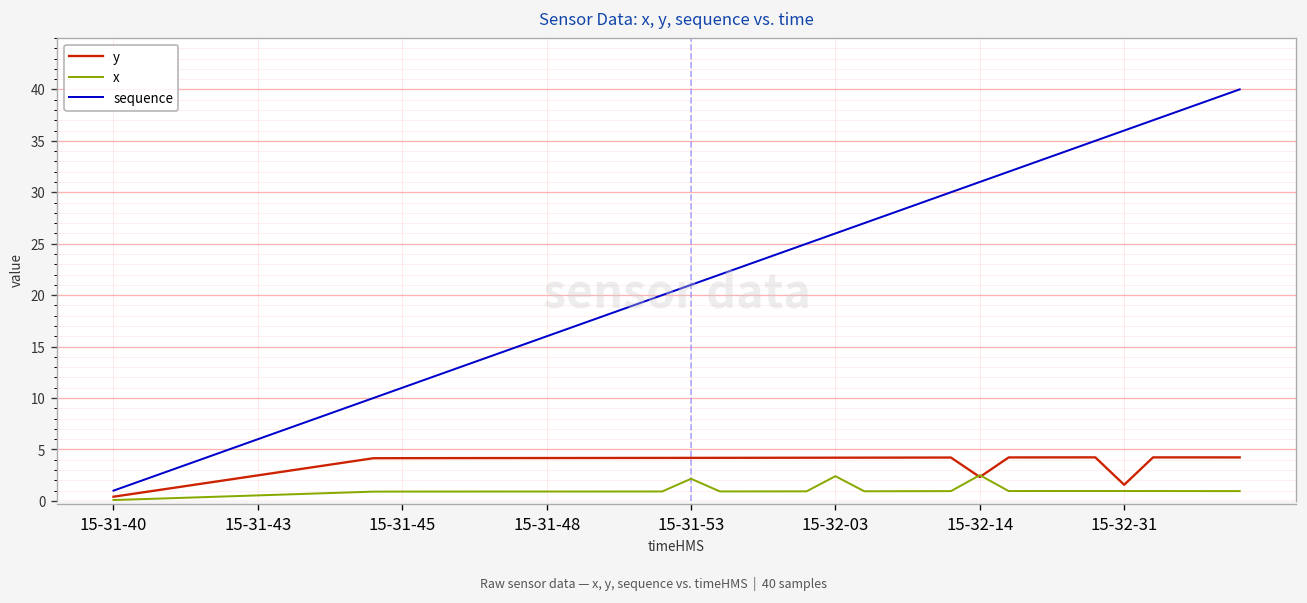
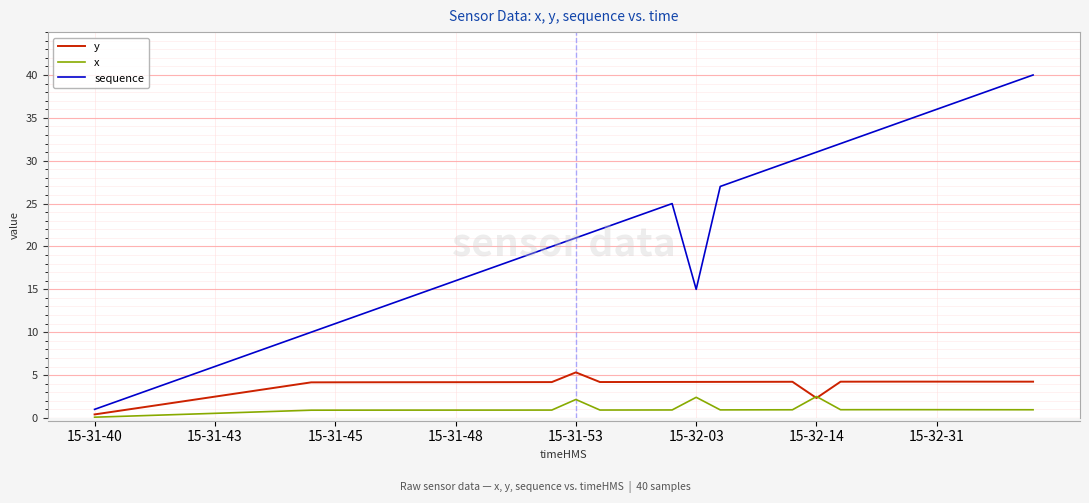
y, 15-31-53: 4 -> 5
sequence, 15-32-03: 26 -> 15
y, 15-32-31: 2 -> 4
